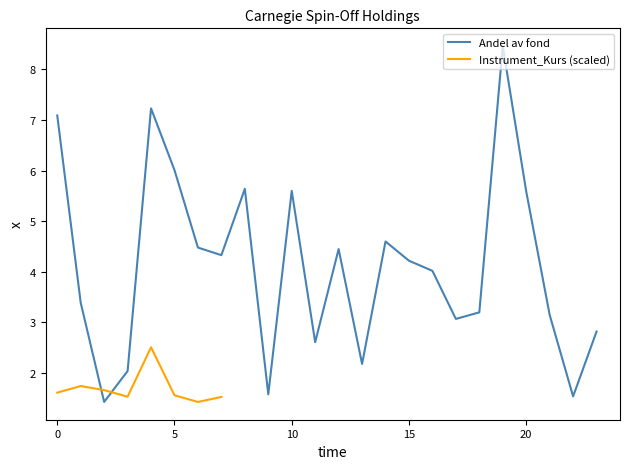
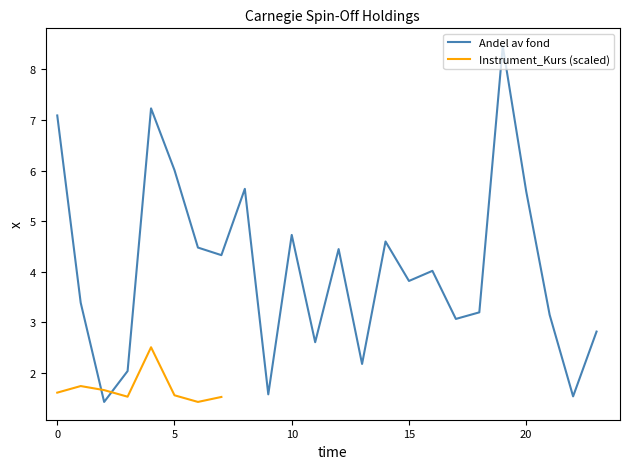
Andel av fond, 10: 5.6 -> 4.7
Andel av fond, 15: 4.2 -> 3.8
